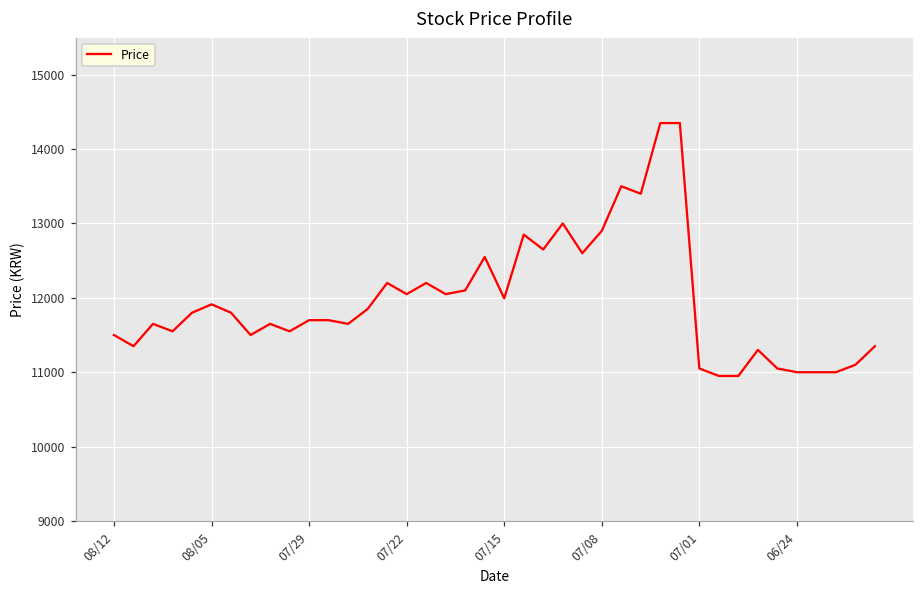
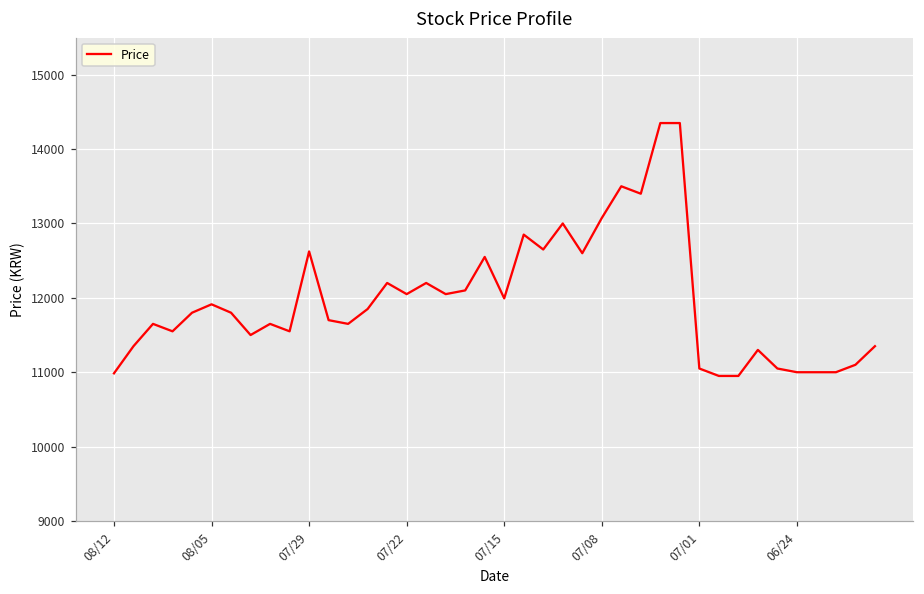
08/12: 11500 -> 11000
07/29: 11700 -> 12600
07/08: 12900 -> 13100
